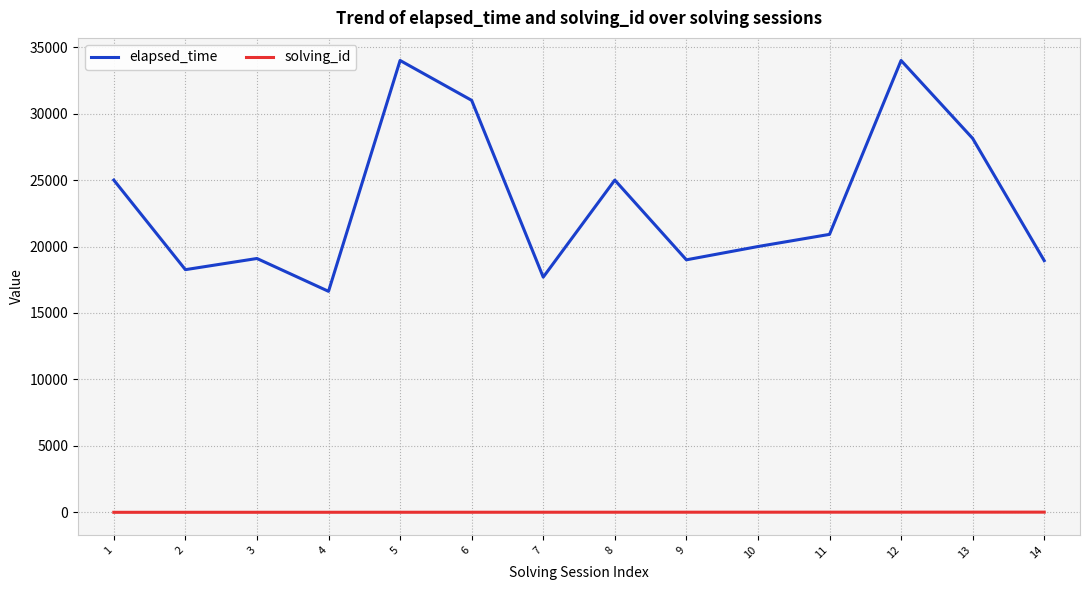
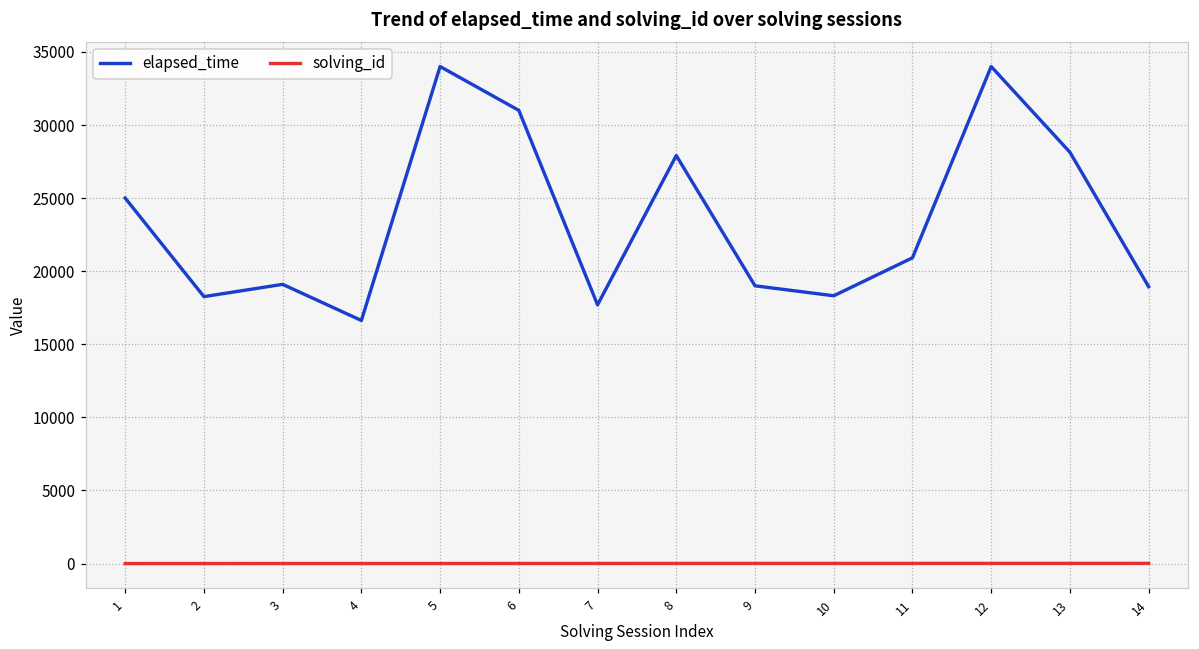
elapsed_time, 8: 25000 -> 27900
elapsed_time, 10: 20000 -> 18300
